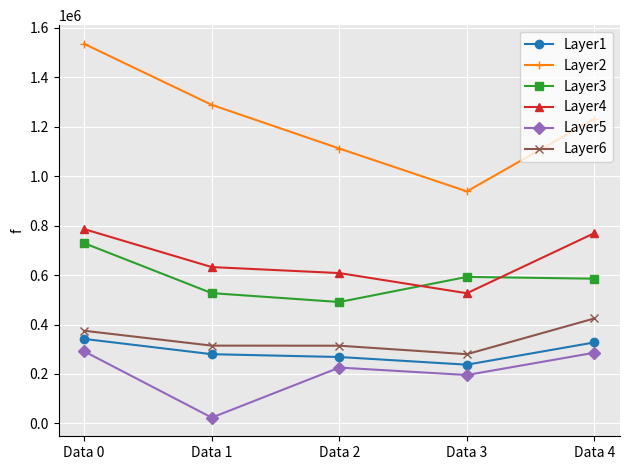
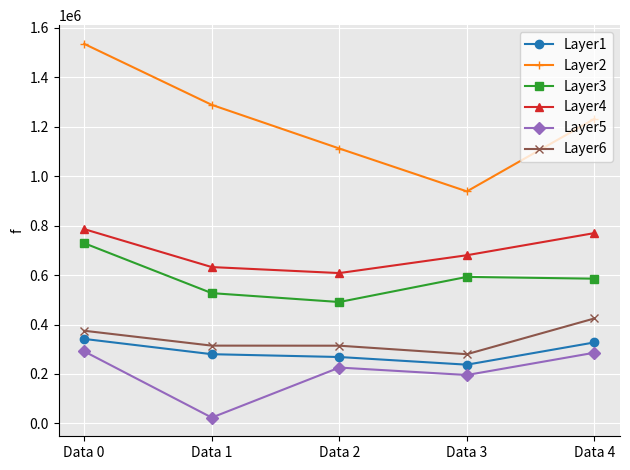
Layer4, Data 3: 530000 -> 680000
